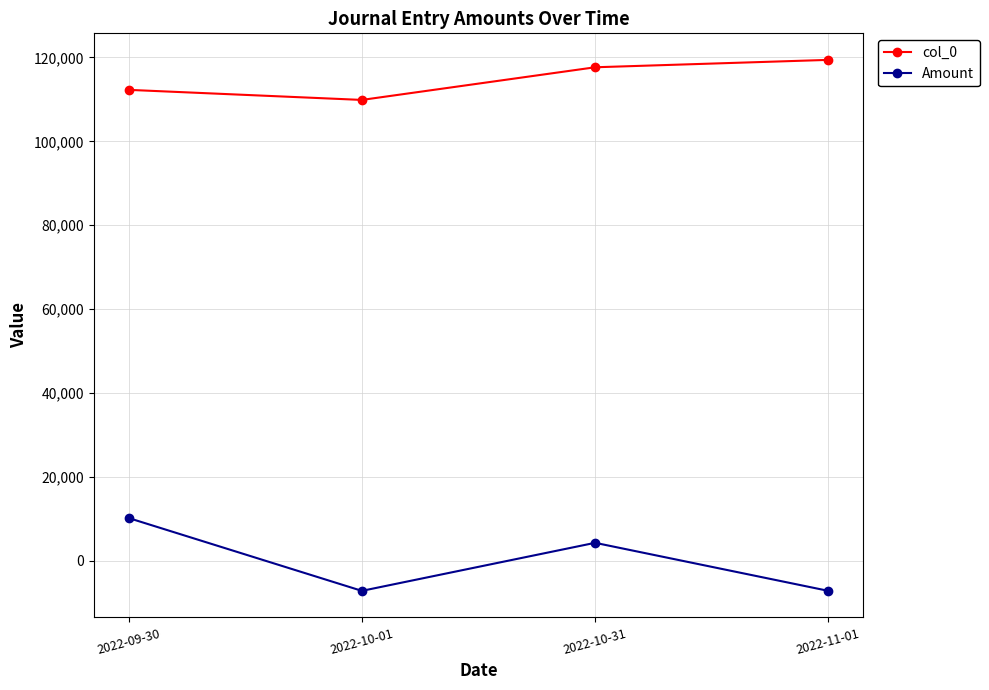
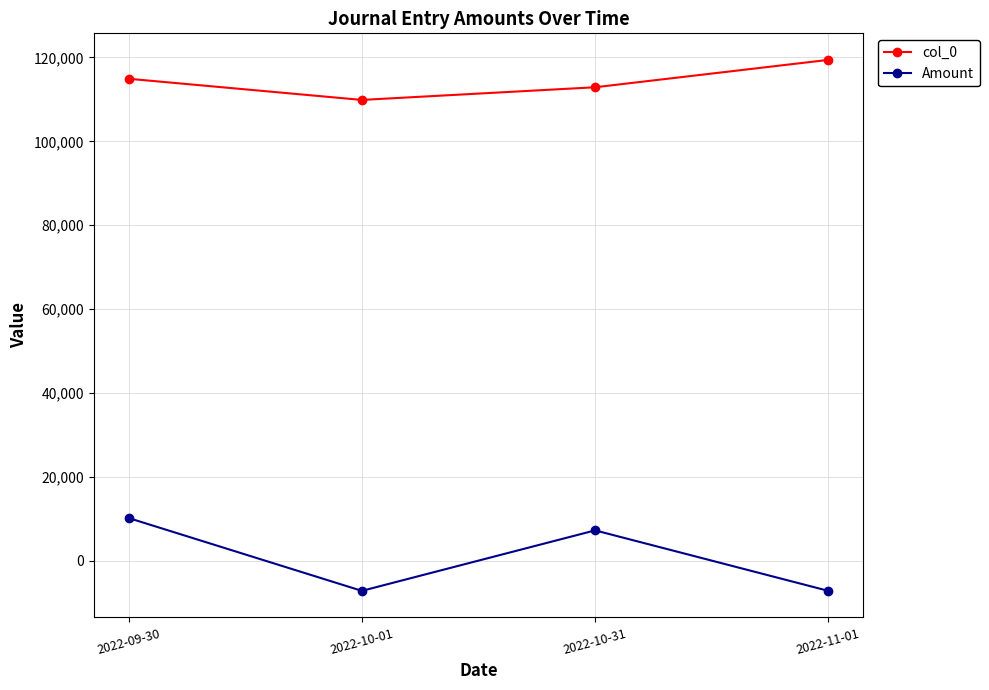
col_0, 2022-09-30: 112,000 -> 115,000
col_0, 2022-10-31: 118,000 -> 113,000
Amount, 2022-10-31: 4,000 -> 7,000
